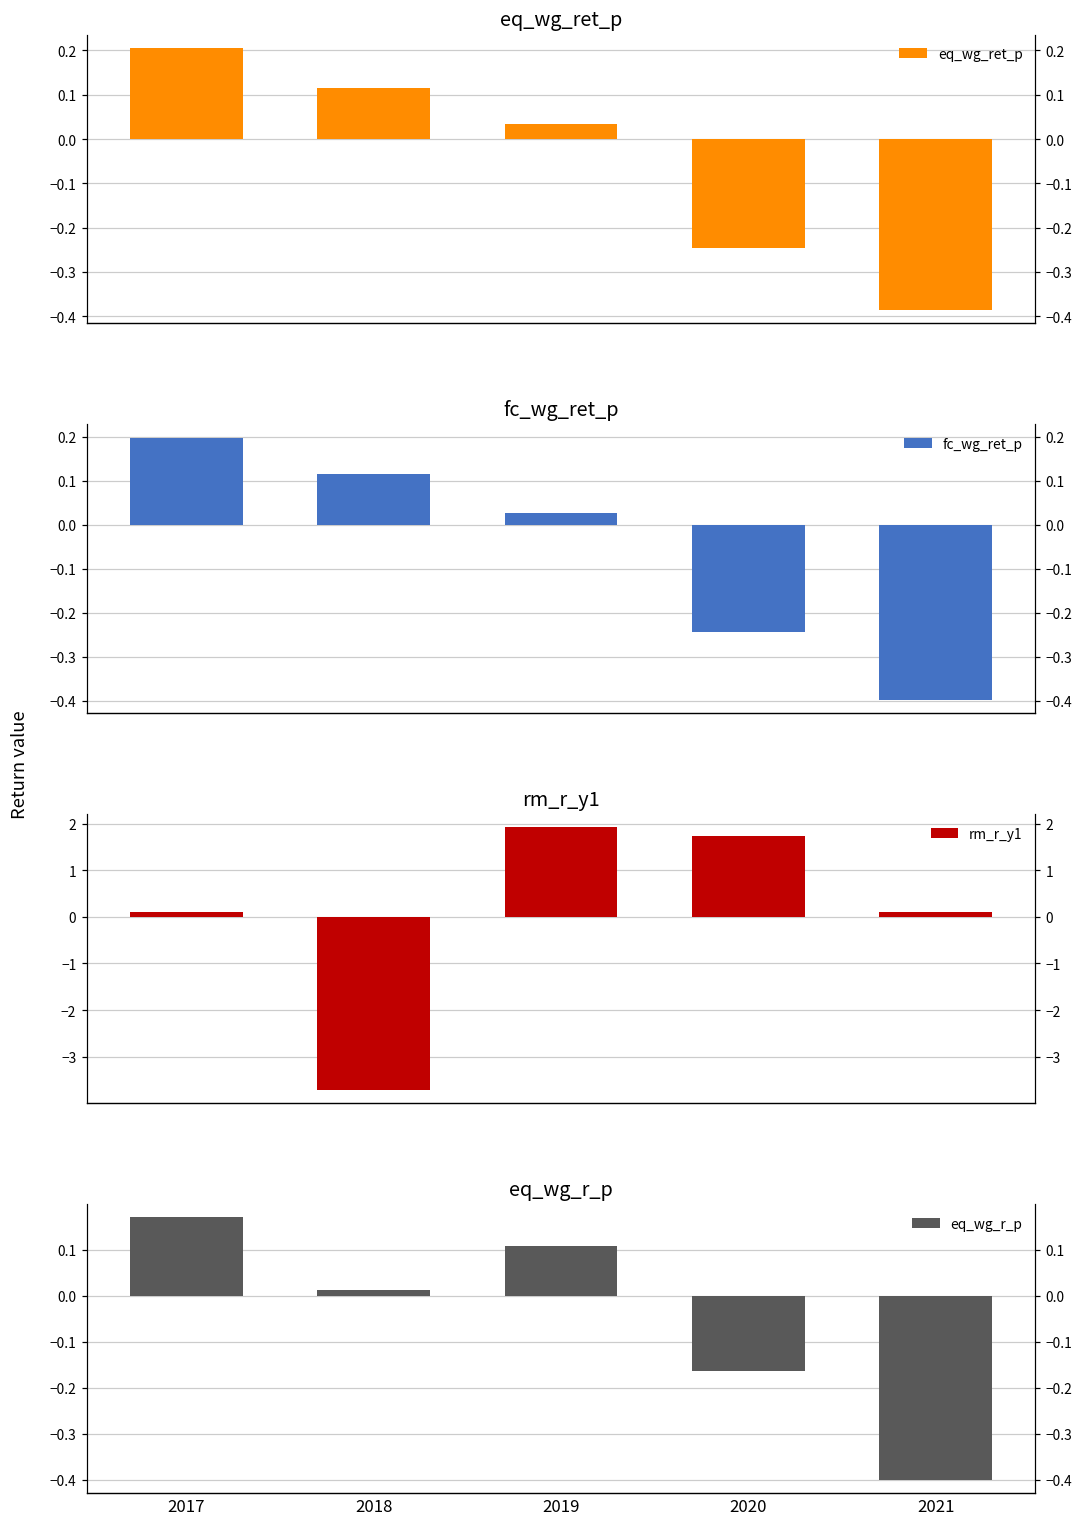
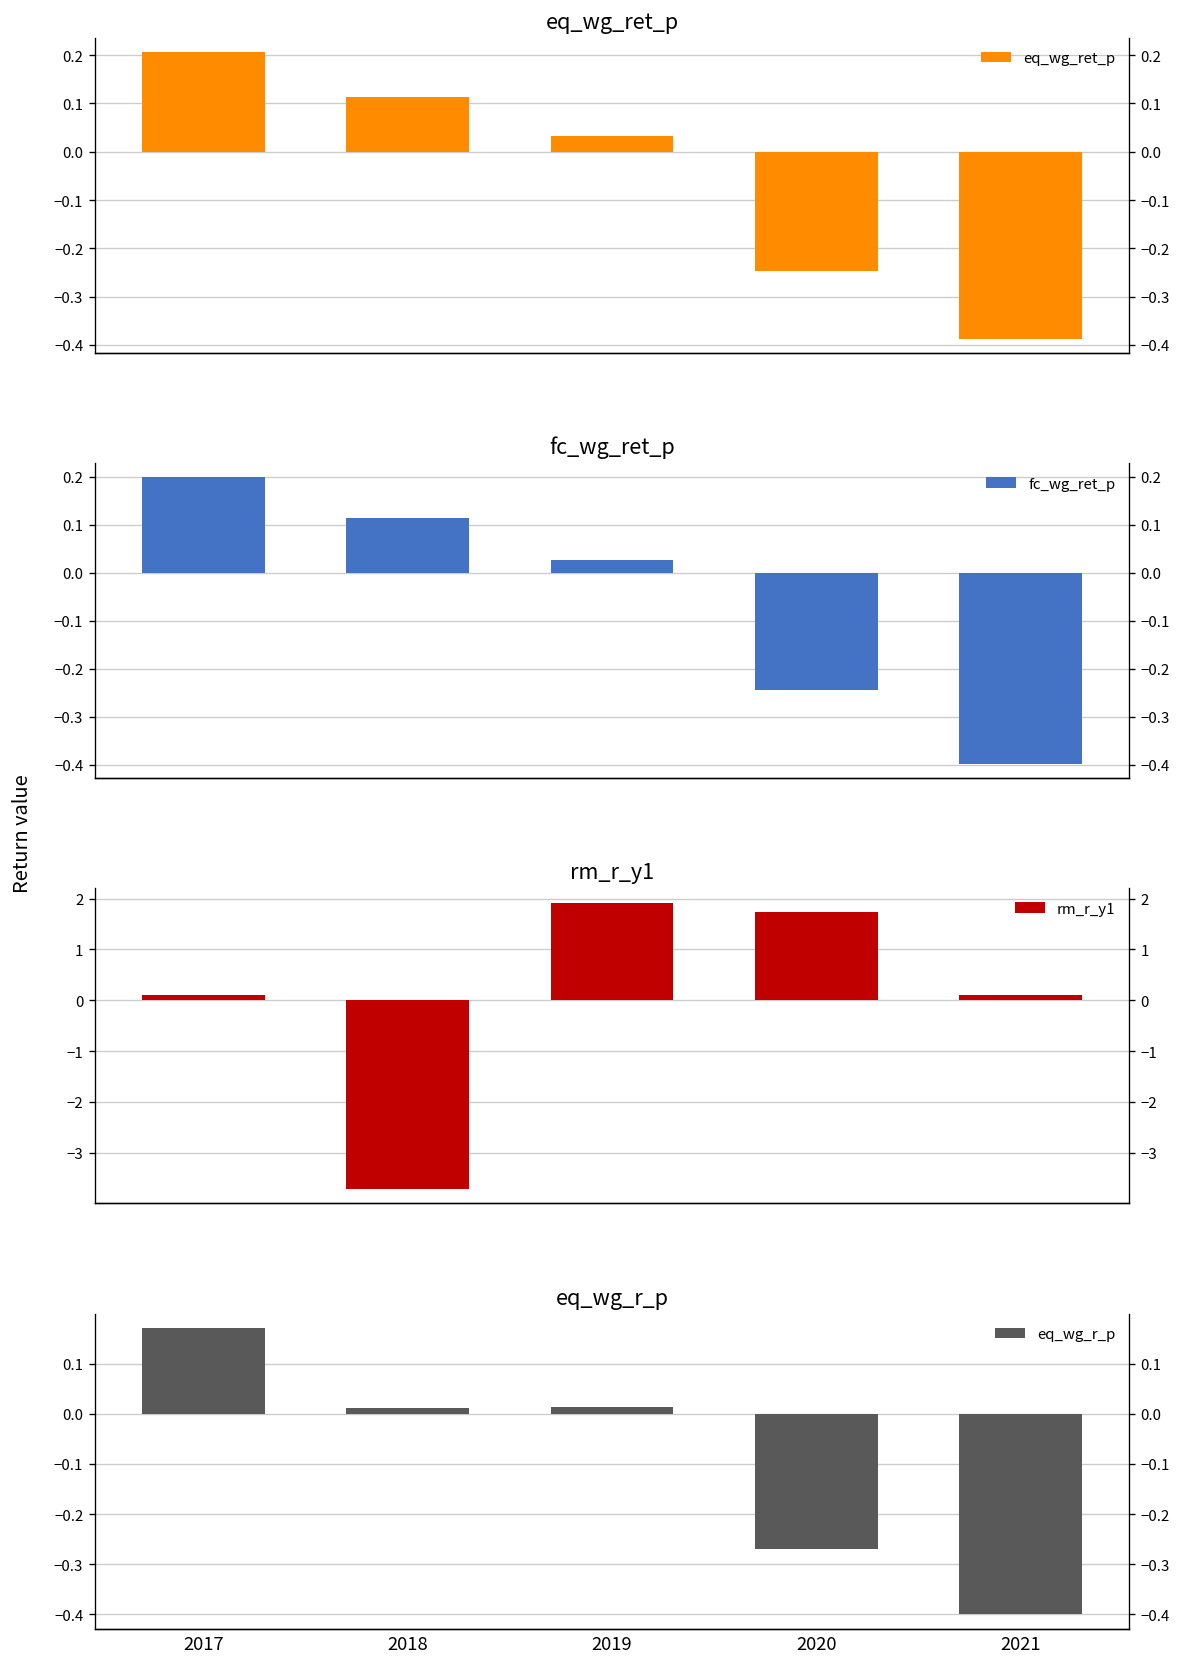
eq_wg_r_p, 2019: 0.11 -> 0.01
eq_wg_r_p, 2020: -0.16 -> -0.27
